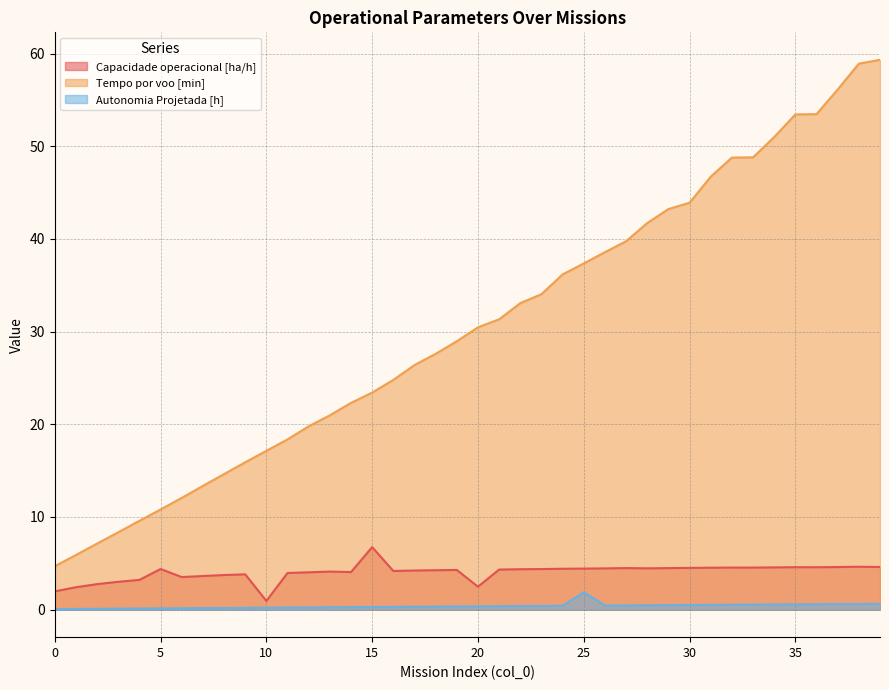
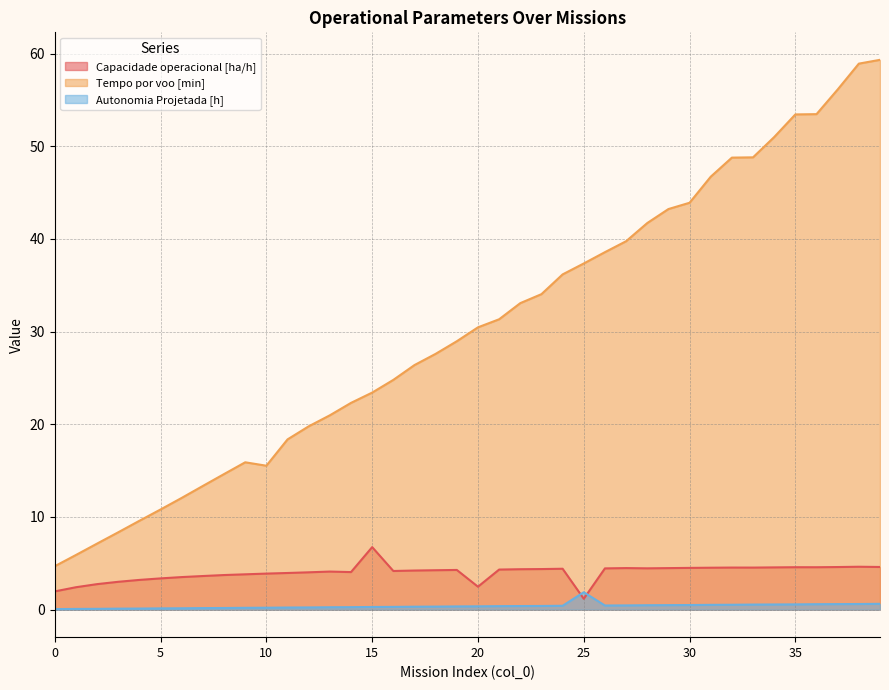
Capacidade operacional [ha/h], 5: 4 -> 3
Capacidade operacional [ha/h], 10: 1 -> 4
Tempo por voo [min], 10: 17 -> 16
Capacidade operacional [ha/h], 25: 4 -> 1
